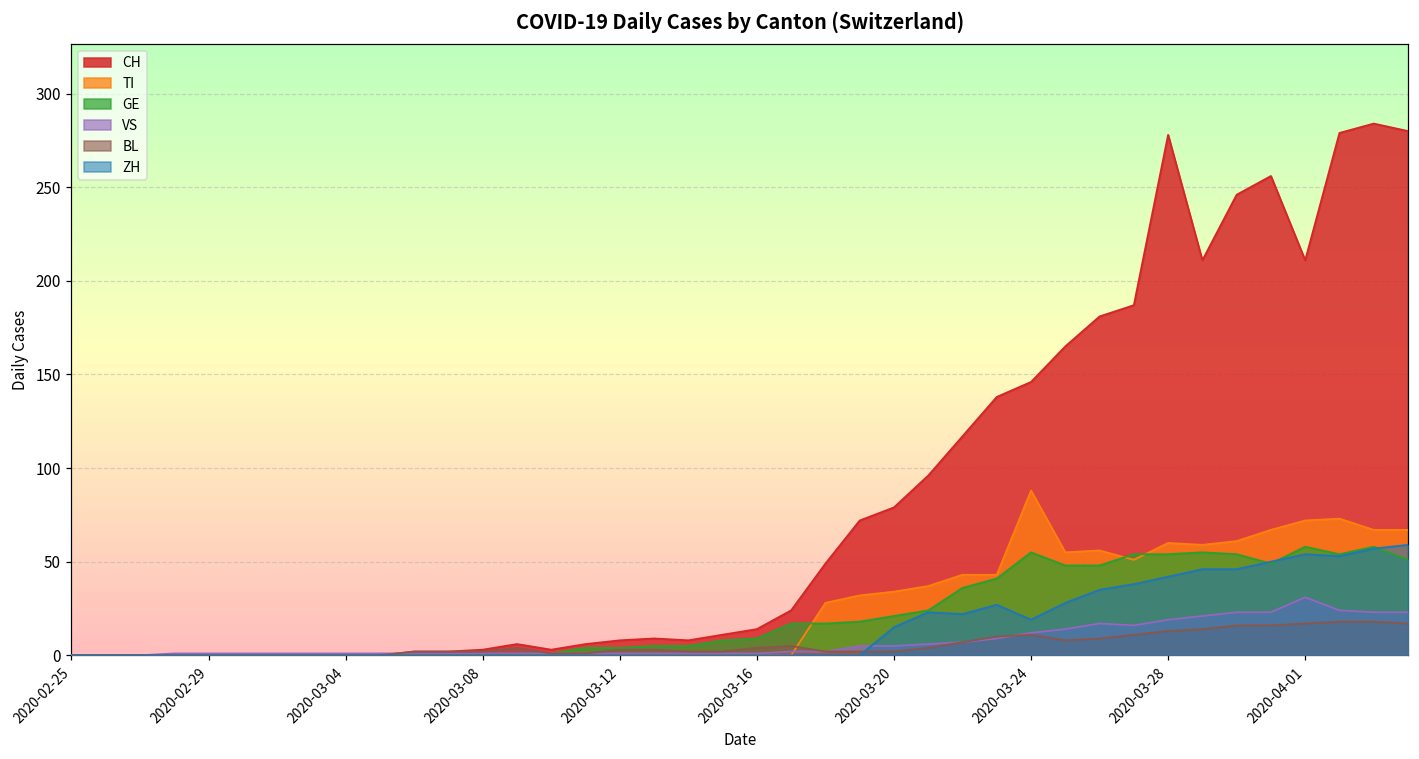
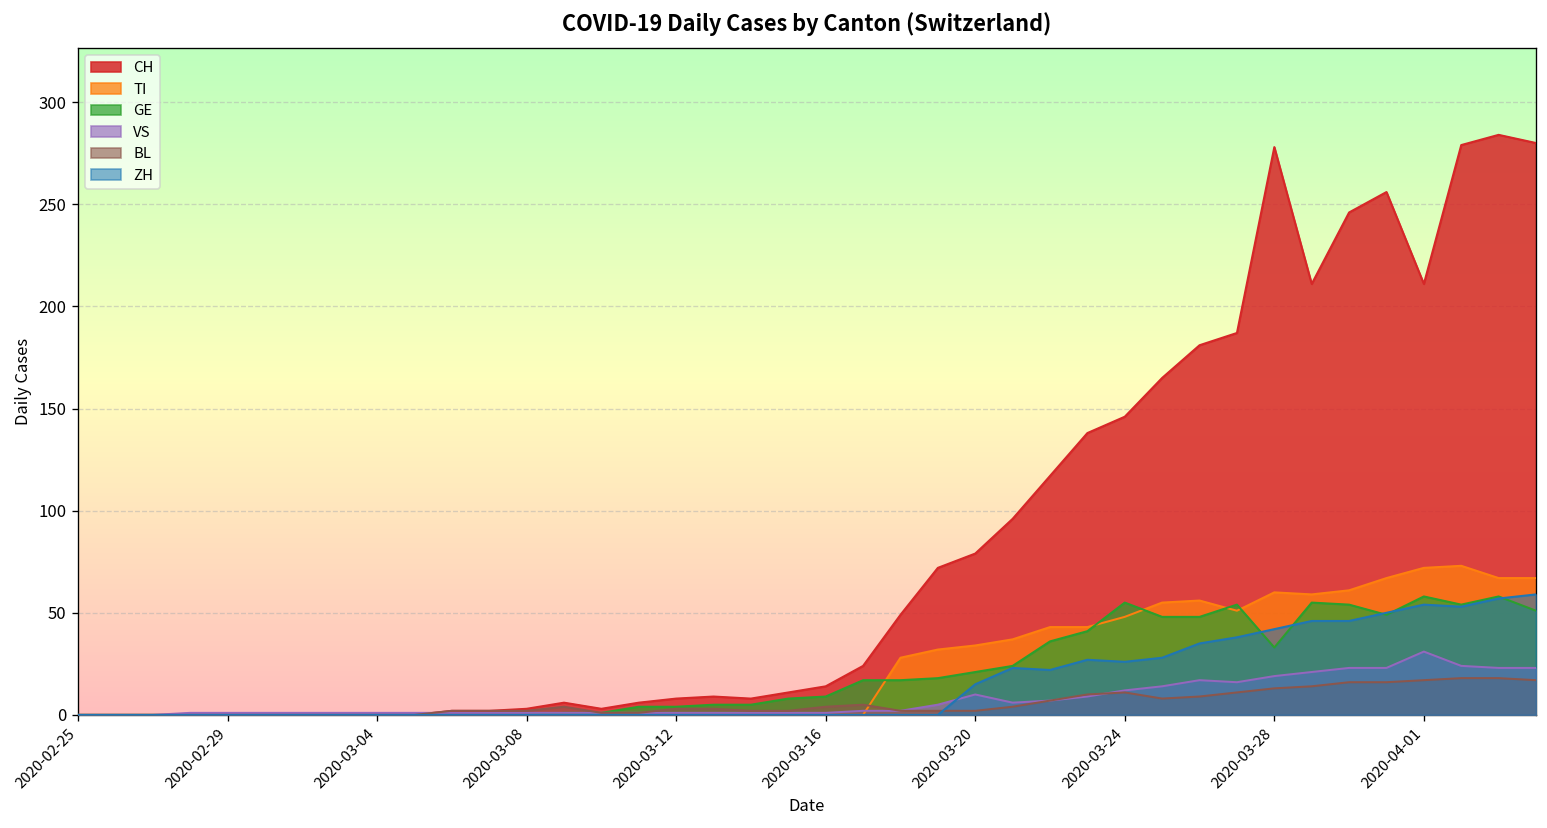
VS, 2020-03-20: 5 -> 10
TI, 2020-03-24: 88 -> 48
ZH, 2020-03-24: 19 -> 26
GE, 2020-03-28: 54 -> 33
